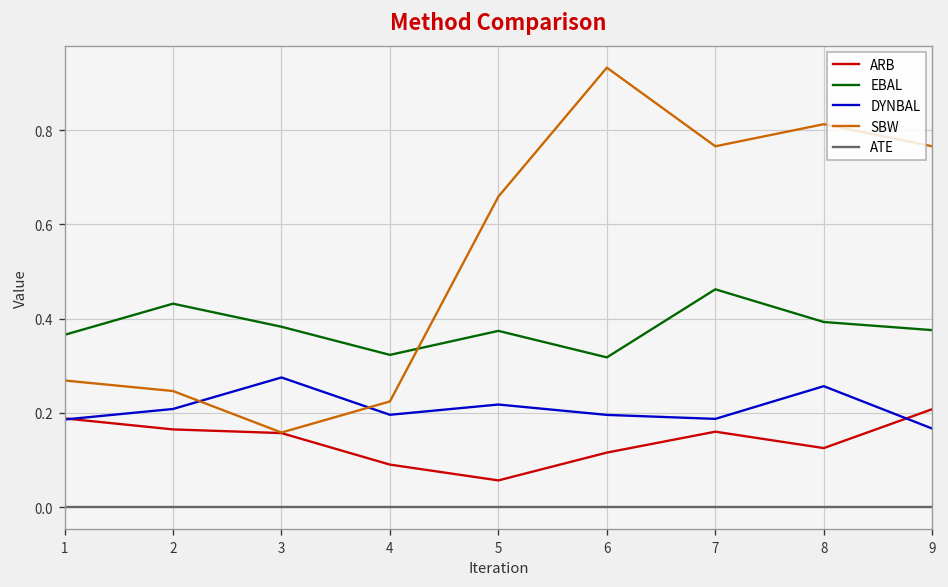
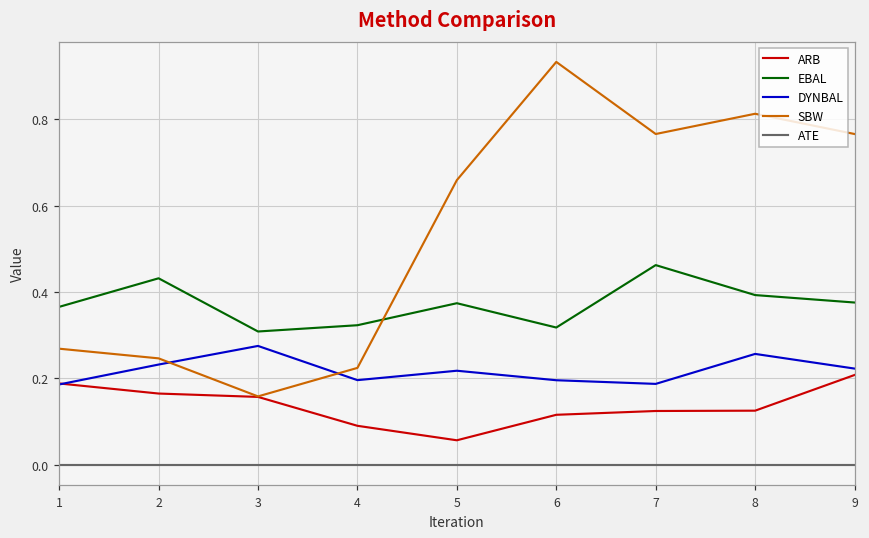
DYNBAL, 2: 0.21 -> 0.23
EBAL, 3: 0.38 -> 0.31
ARB, 7: 0.16 -> 0.12
DYNBAL, 9: 0.17 -> 0.22
